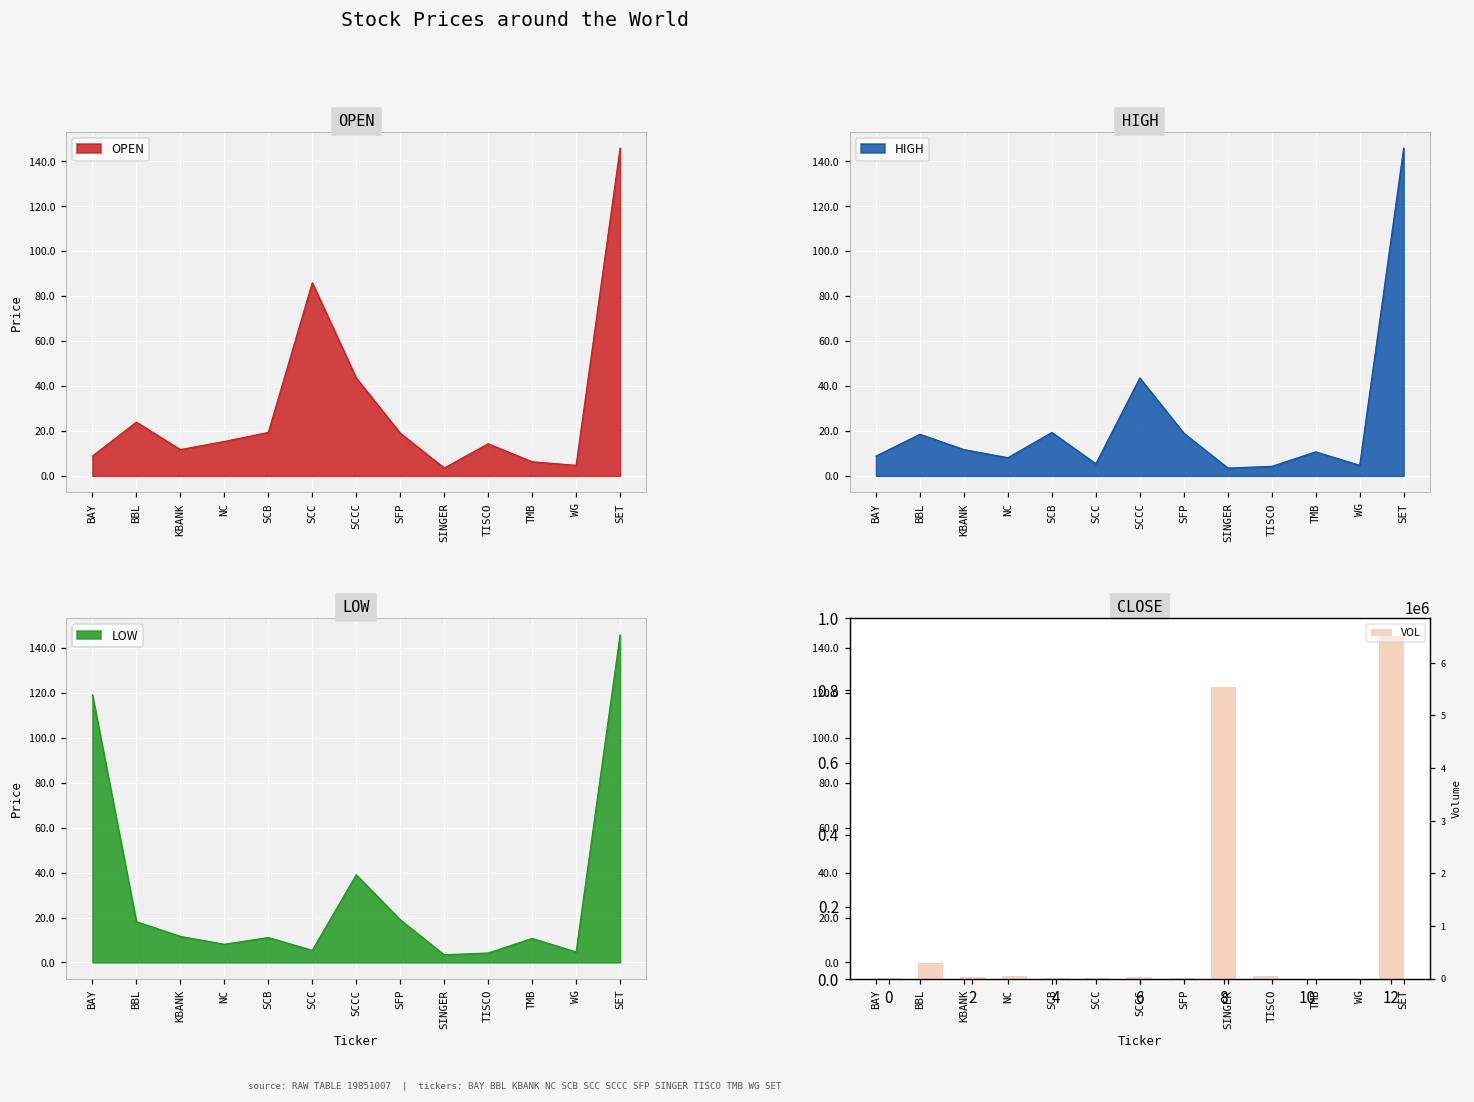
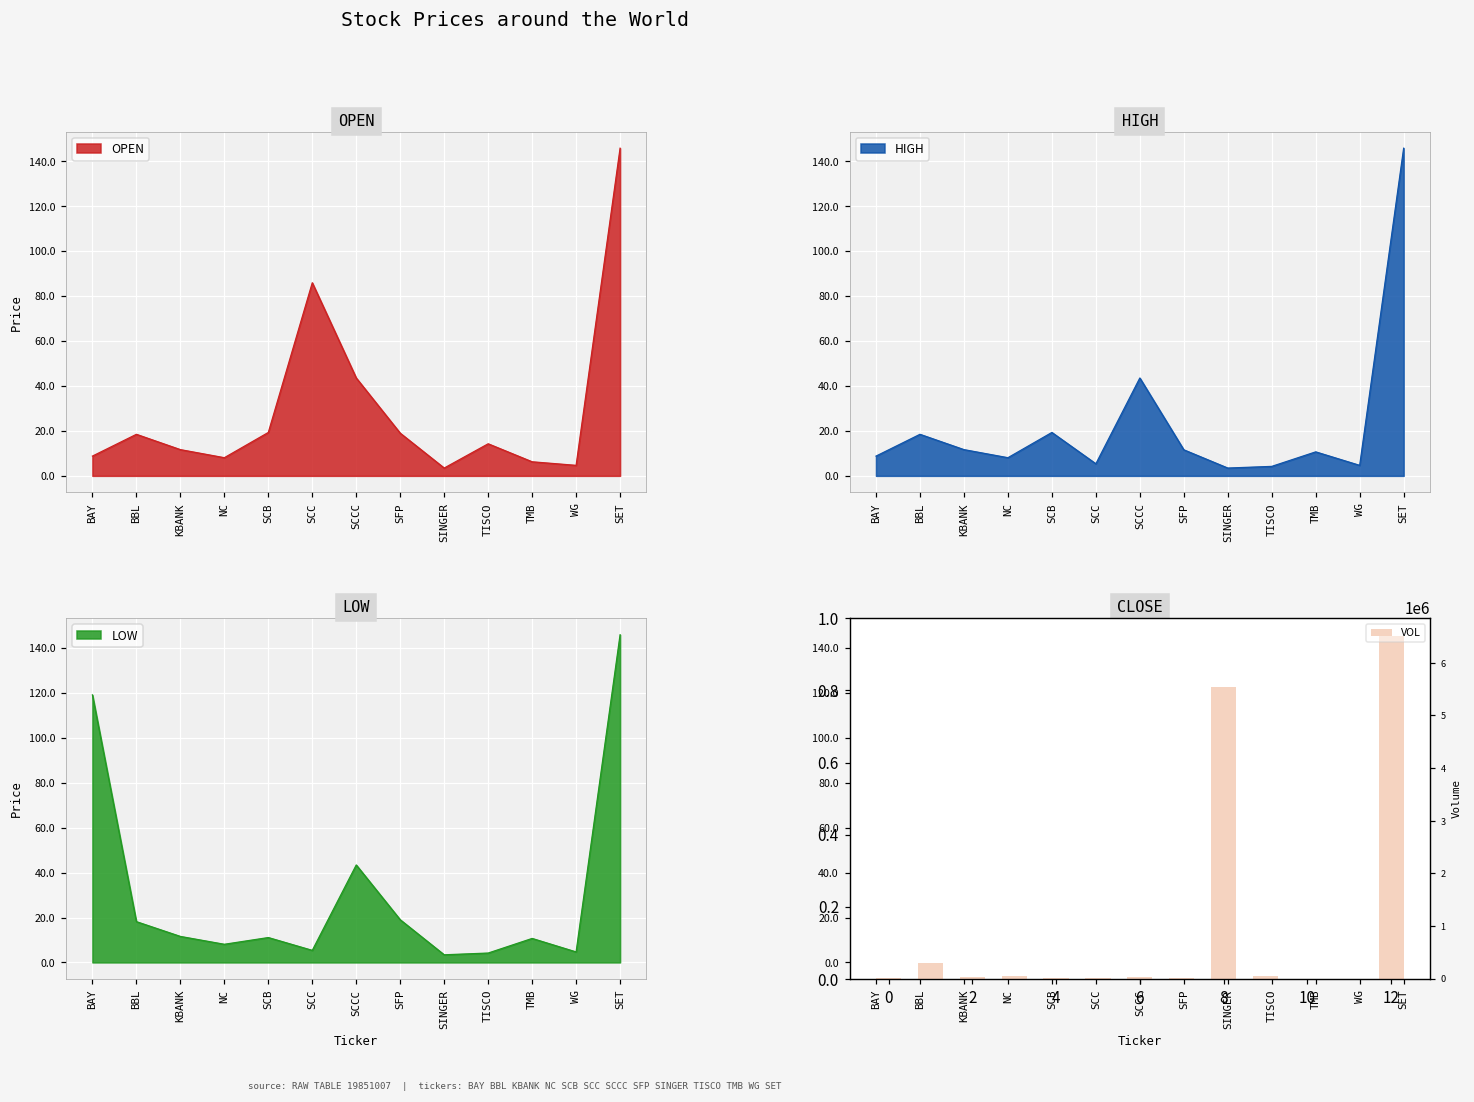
OPEN, BBL: 24 -> 18
OPEN, NC: 15 -> 8
HIGH, SFP: 19 -> 12
LOW, SCCC: 39 -> 43
